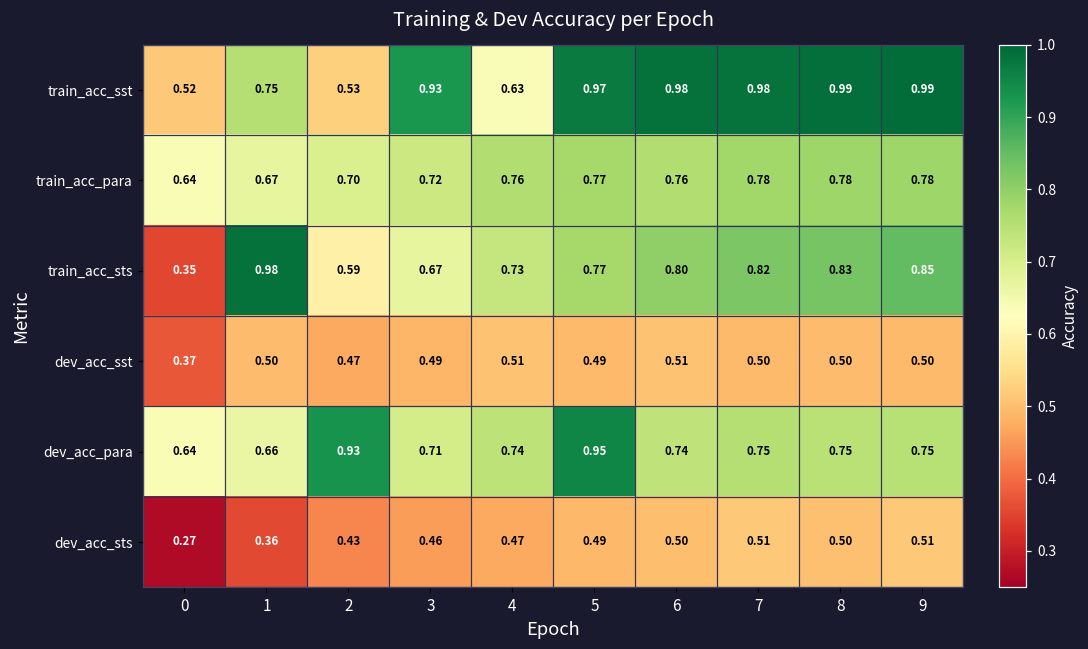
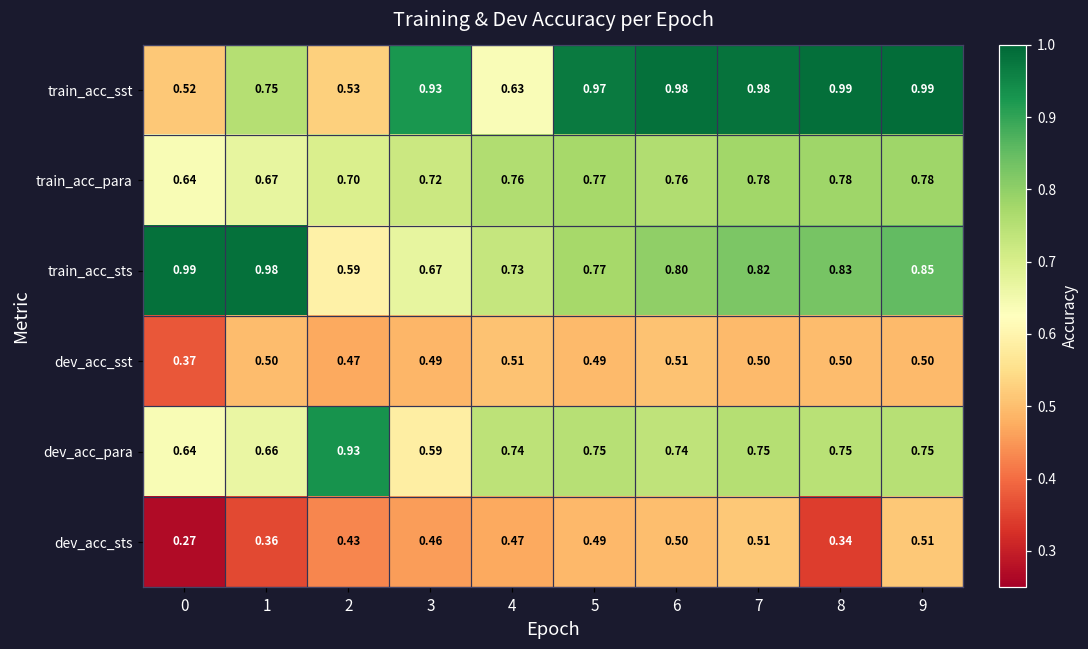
train_acc_sts, 0: 0.35 -> 0.99
dev_acc_para, 3: 0.71 -> 0.59
dev_acc_para, 5: 0.95 -> 0.75
dev_acc_sts, 8: 0.50 -> 0.34
